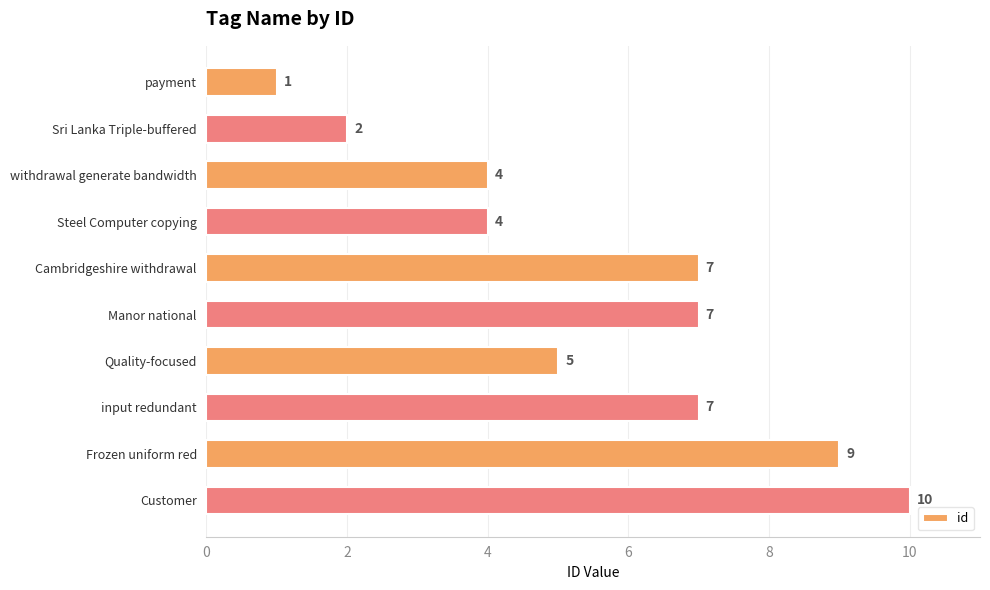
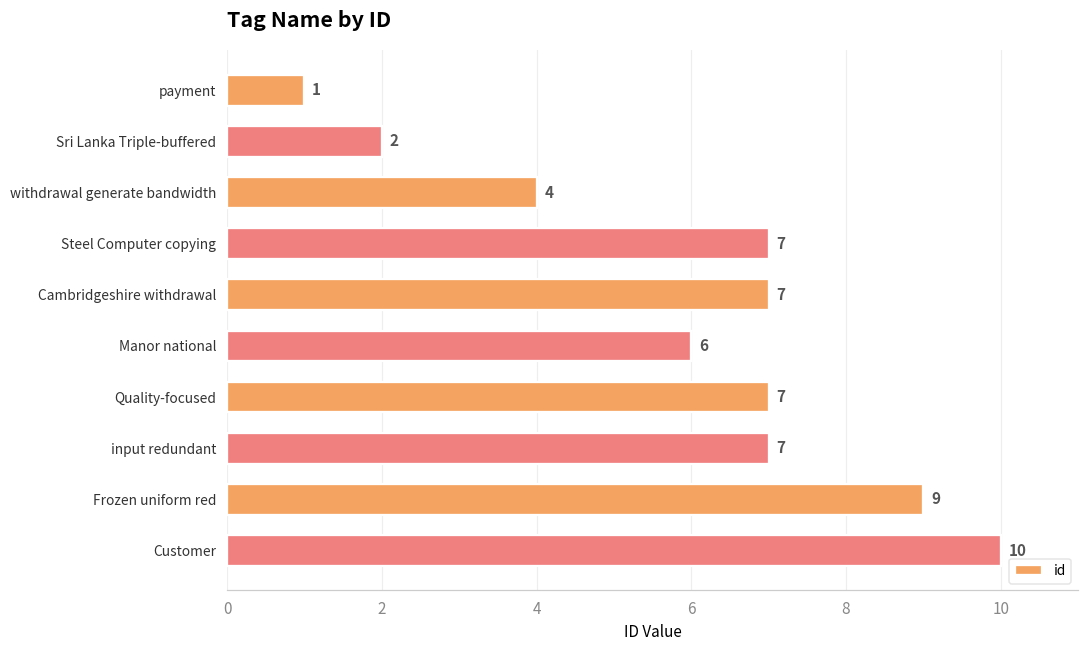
Steel Computer copying: 4 -> 7
Manor national: 7 -> 6
Quality-focused: 5 -> 7
